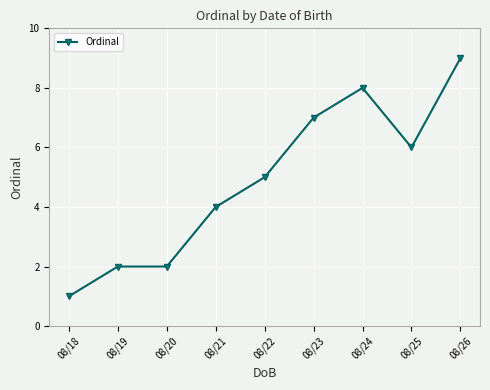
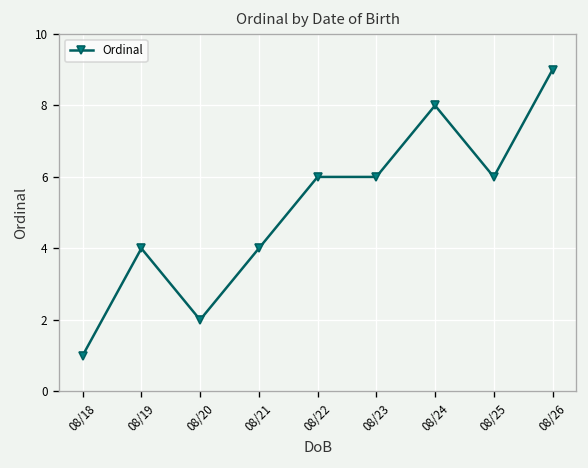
08/19: 2 -> 4
08/22: 5 -> 6
08/23: 7 -> 6
